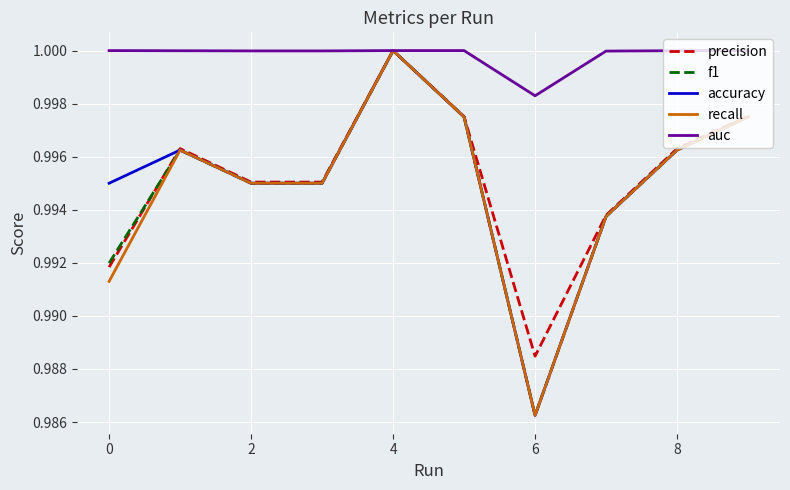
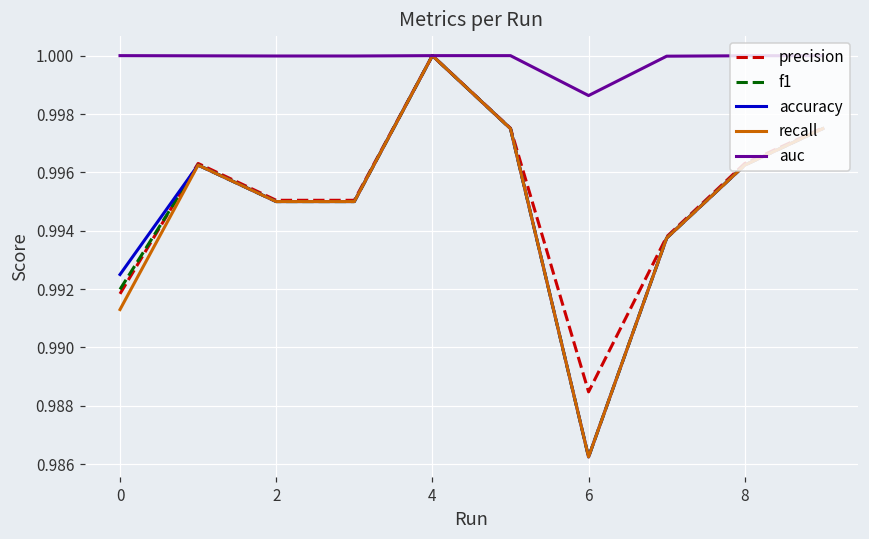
accuracy, 0: 0.9950 -> 0.9925
auc, 6: 0.9983 -> 0.9986
